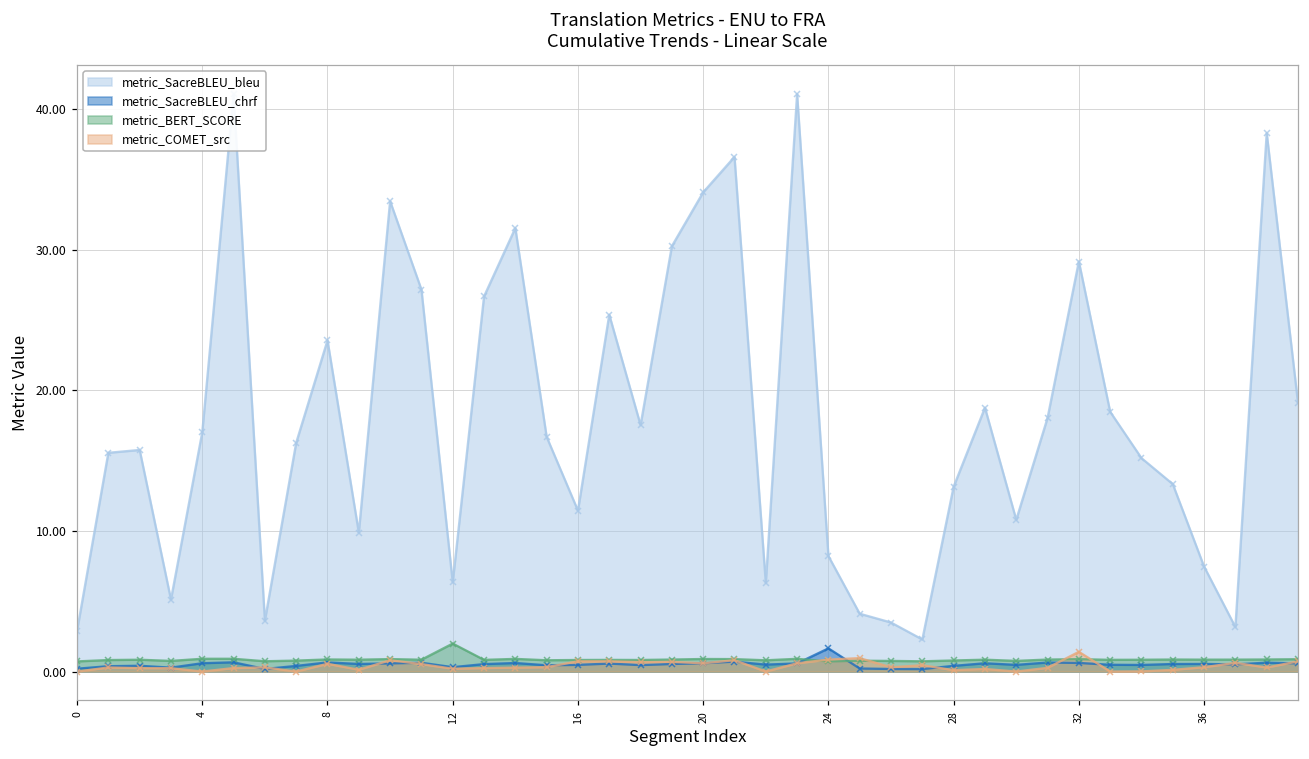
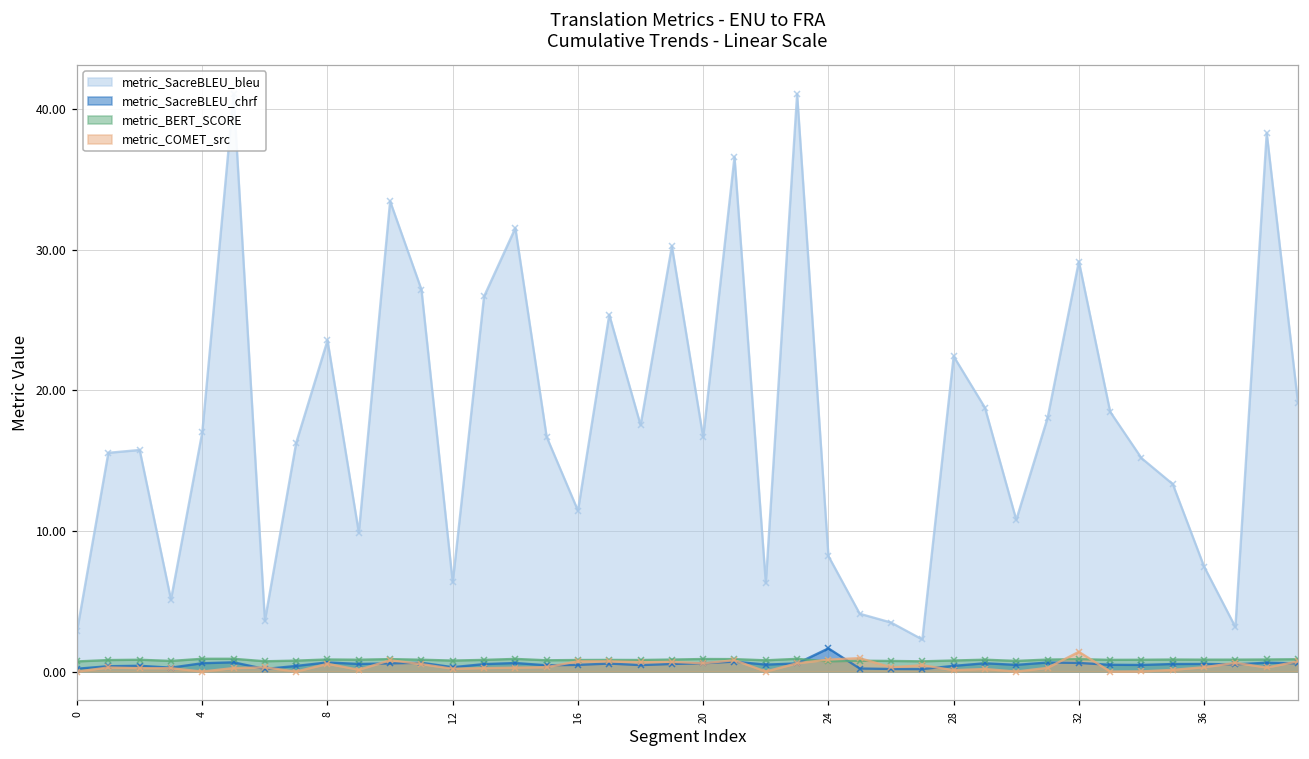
metric_BERT_SCORE, 12: 2.0 -> 0.8
metric_SacreBLEU_bleu, 20: 34.1 -> 16.7
metric_SacreBLEU_bleu, 28: 13.1 -> 22.4
